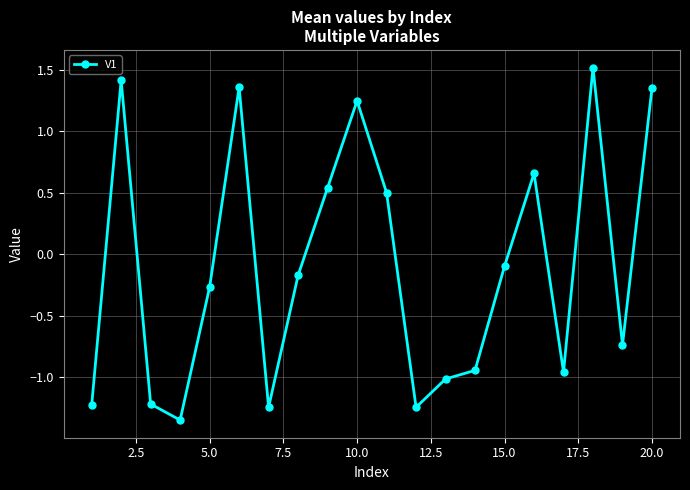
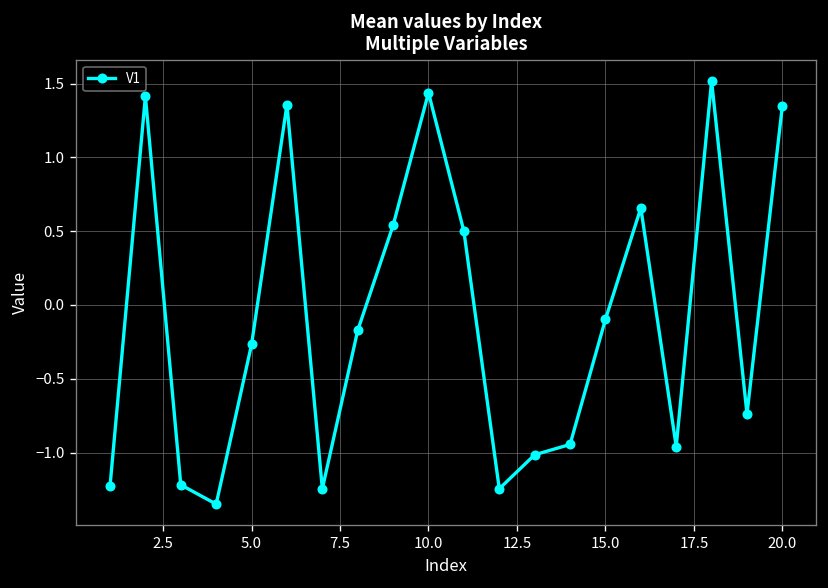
10.0: 1.25 -> 1.44
